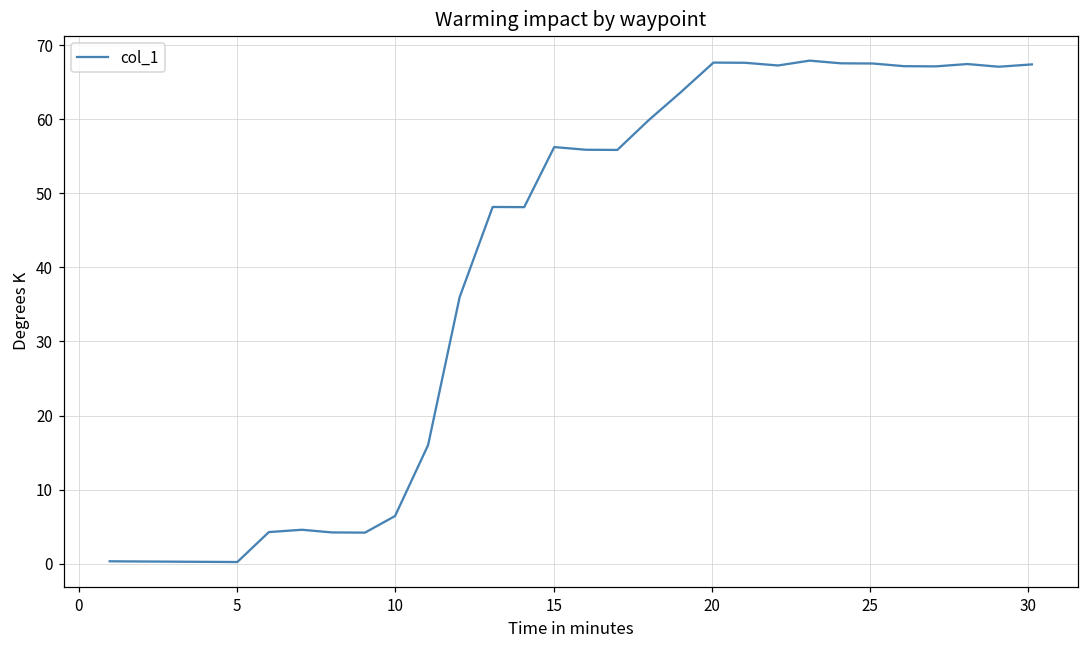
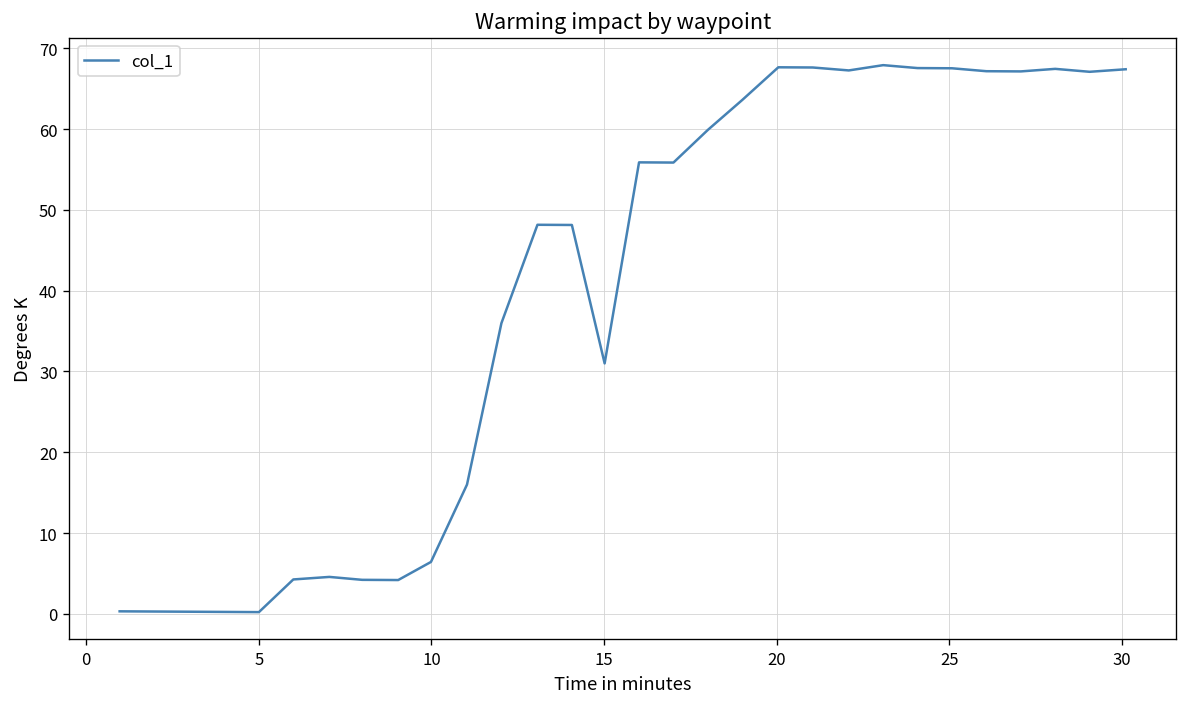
15: 56 -> 31
